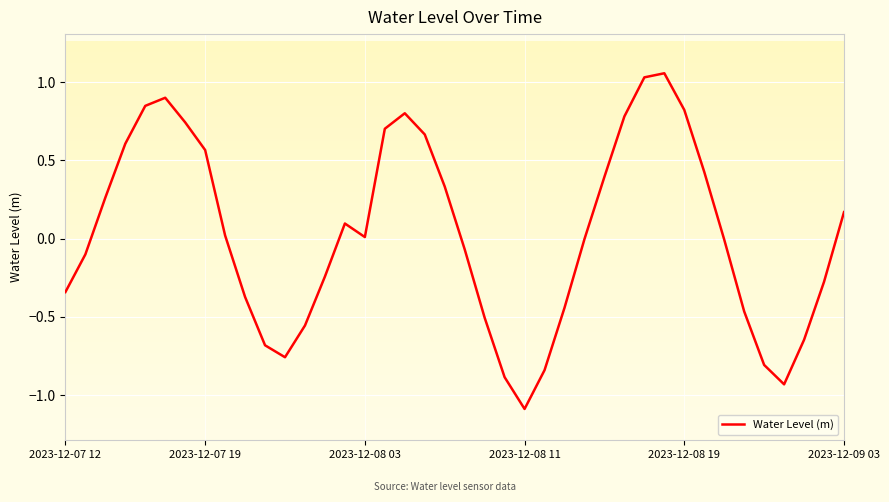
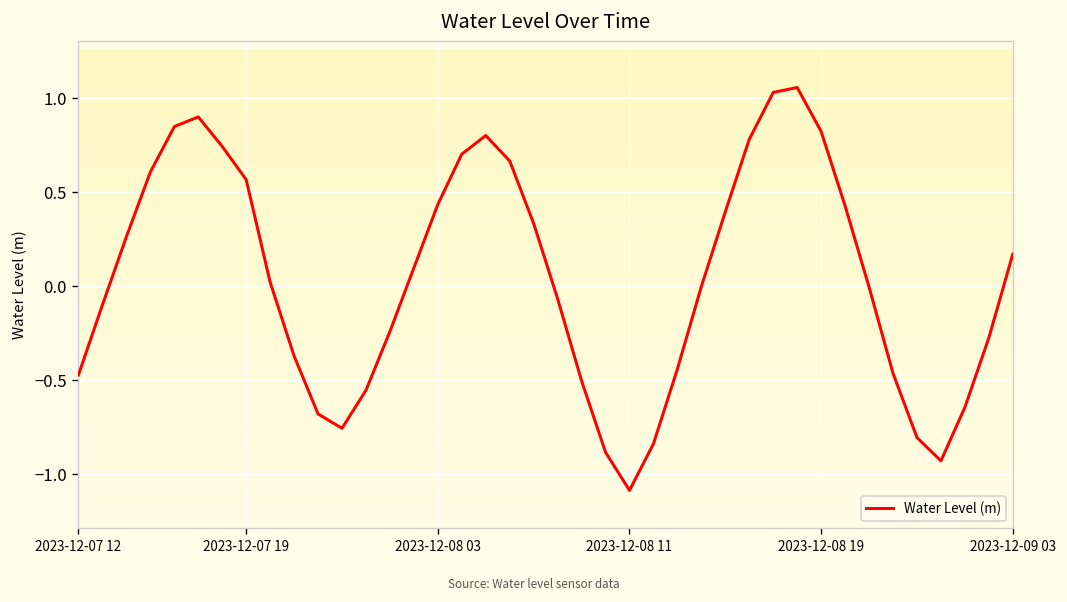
2023-12-07 12: -0.34 -> -0.47
2023-12-08 03: 0.01 -> 0.43
